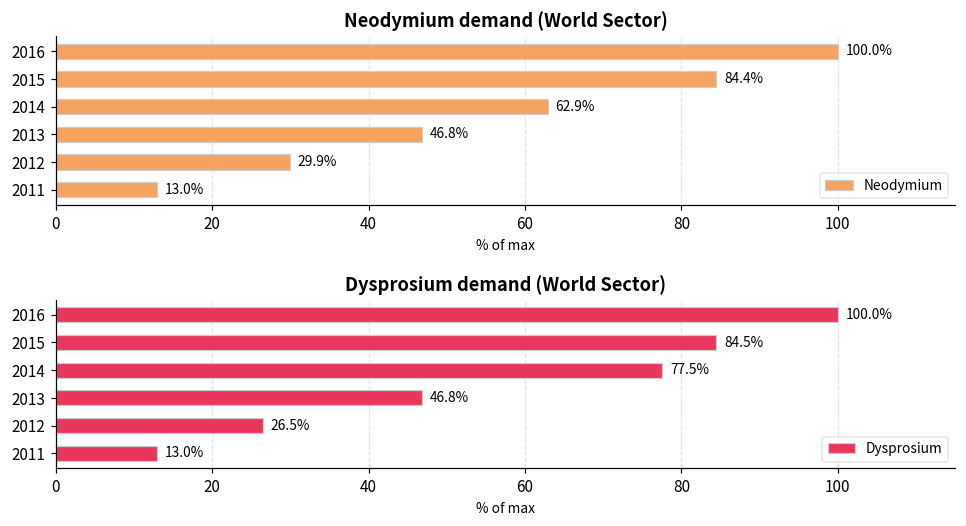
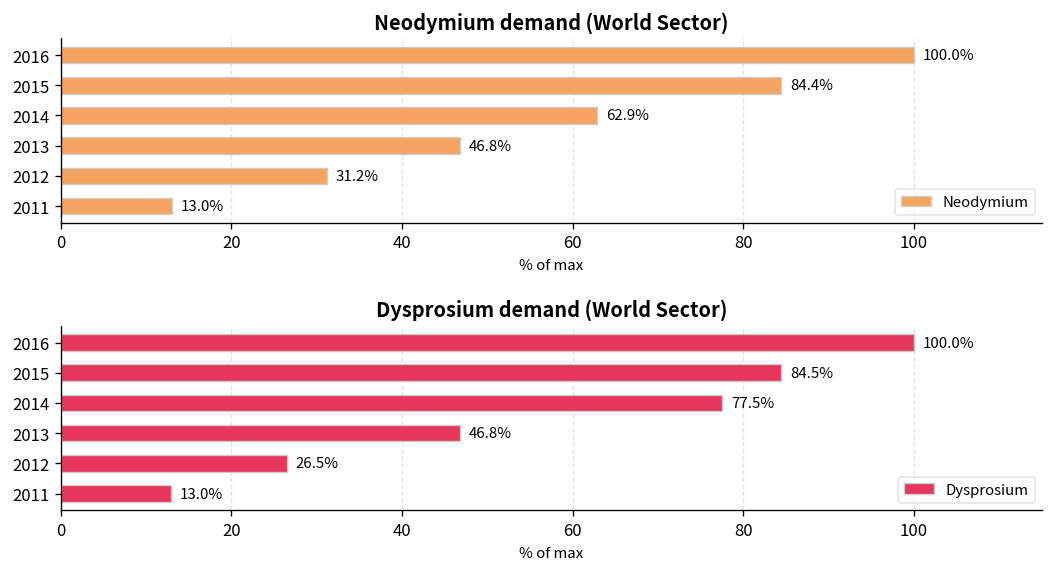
Neodymium demand (World Sector), 2012: 29.9% -> 31.2%
